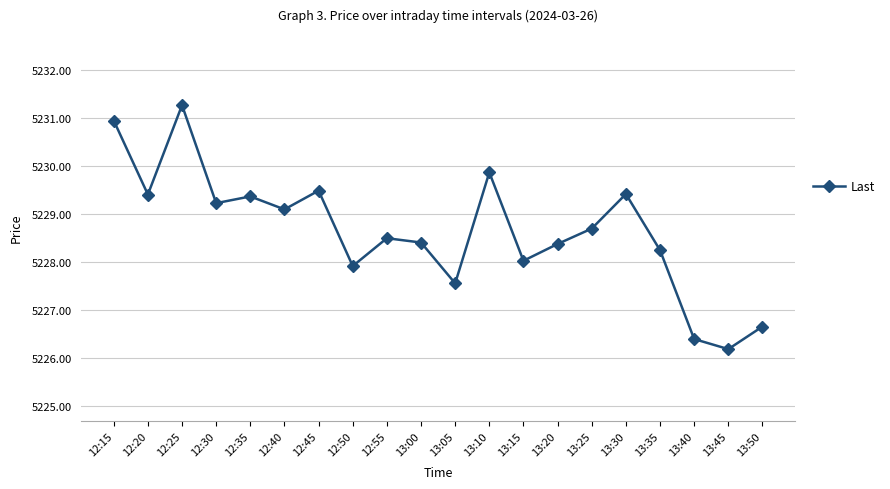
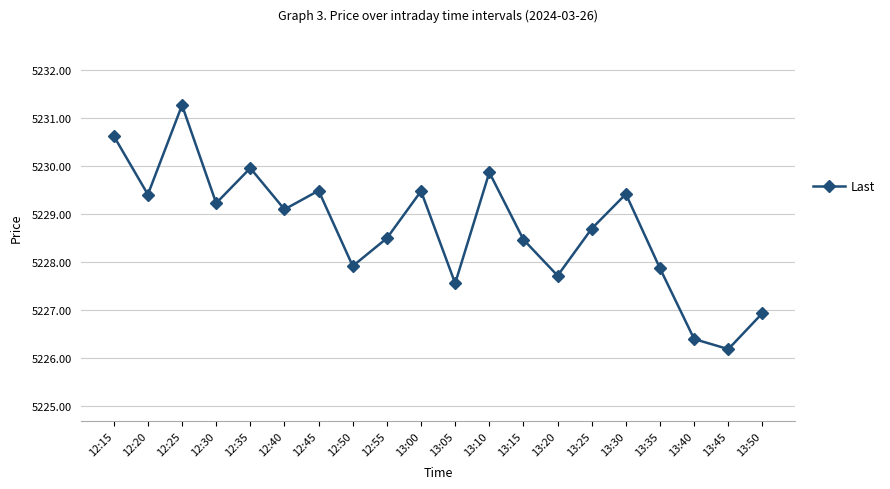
12:15: 5231.0 -> 5230.6
12:35: 5229.4 -> 5230.0
13:00: 5228.4 -> 5229.5
13:15: 5228.0 -> 5228.5
13:20: 5228.4 -> 5227.7
13:35: 5228.3 -> 5227.9
13:50: 5226.7 -> 5226.9
